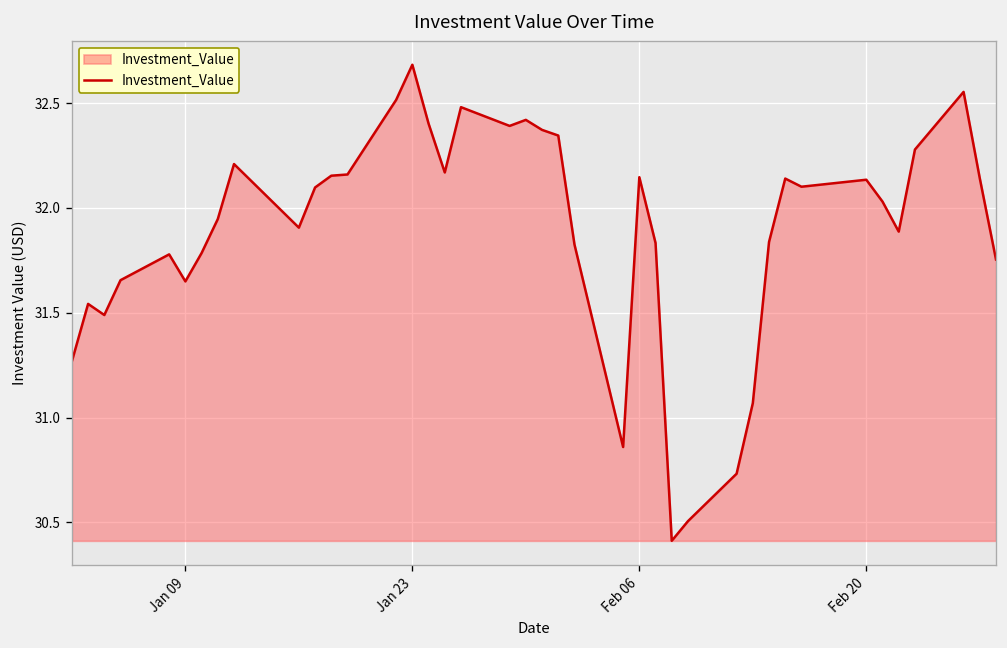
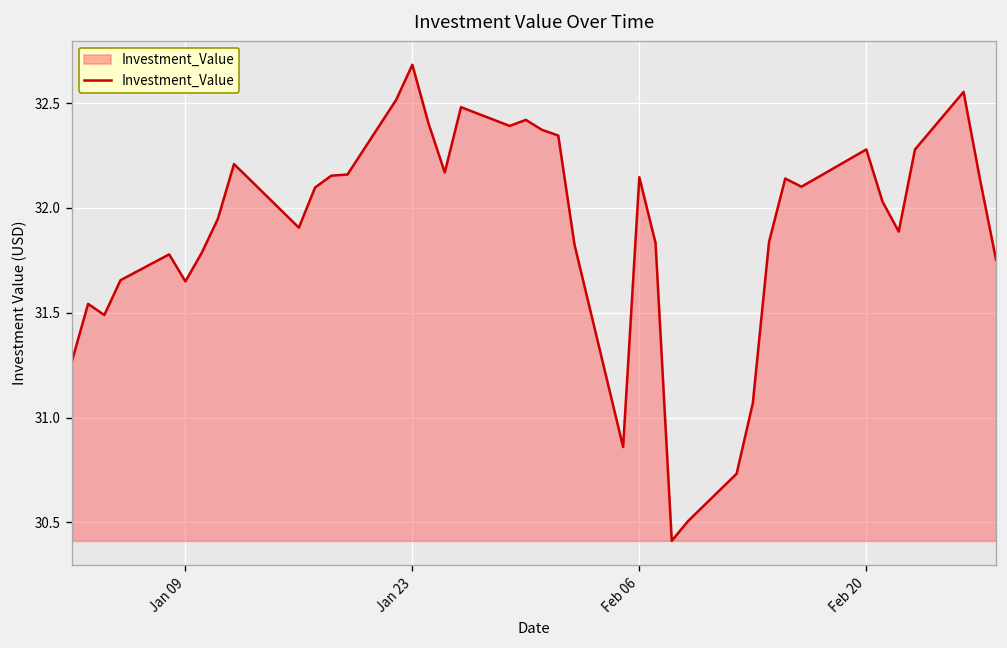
Feb 20: 32.13 -> 32.28
